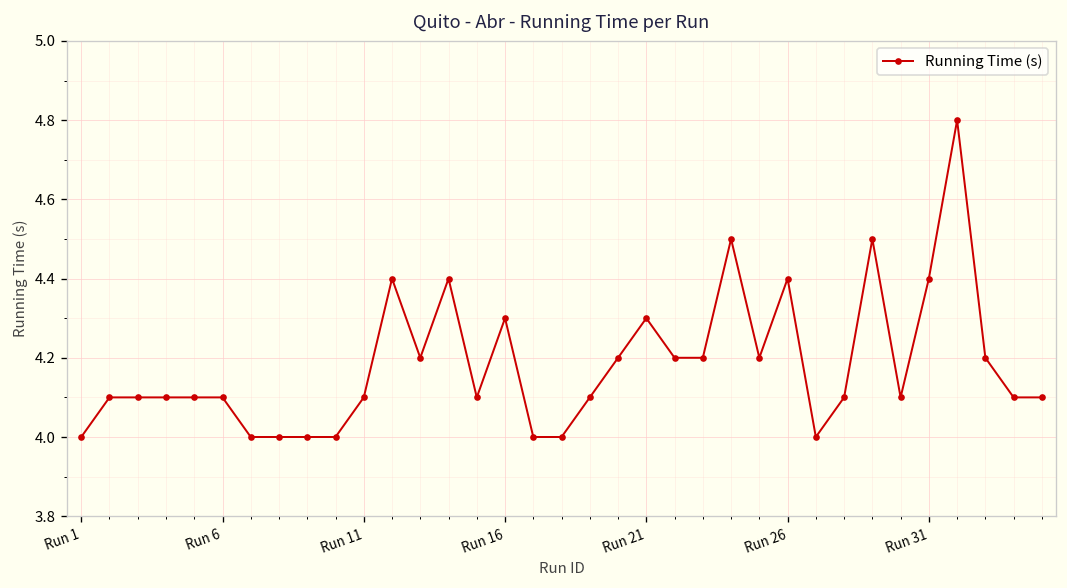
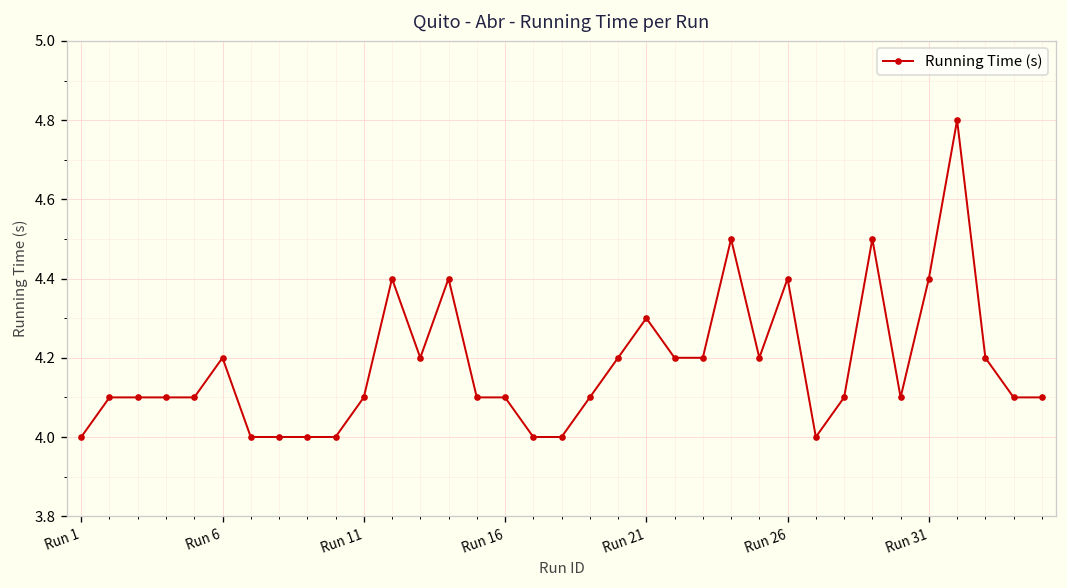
Run 6: 4.1 -> 4.2
Run 16: 4.3 -> 4.1
